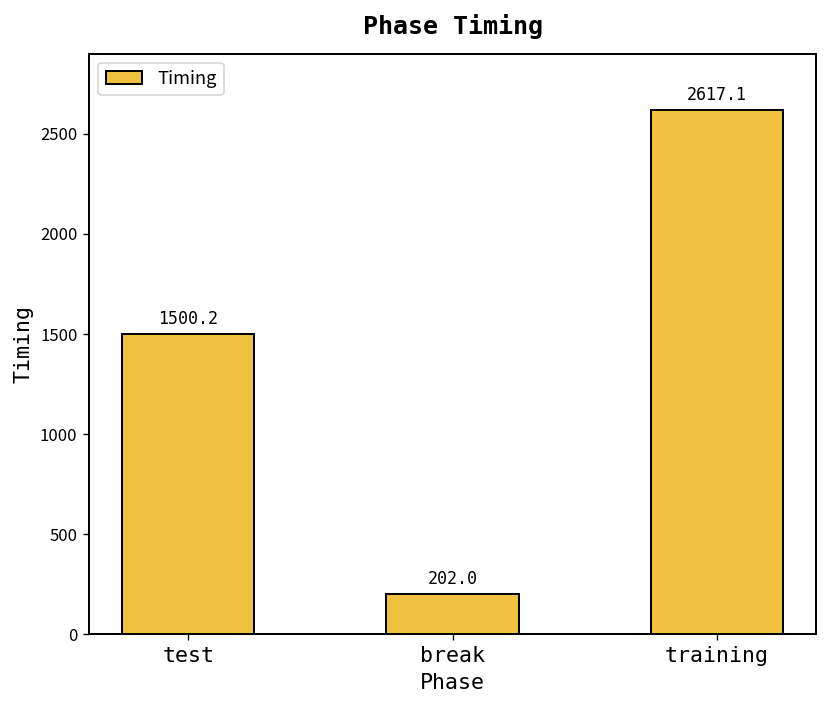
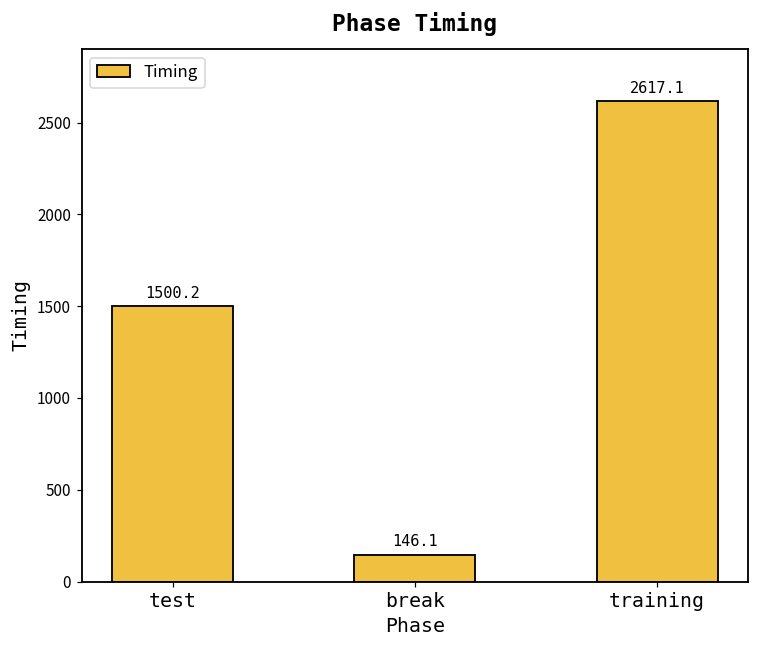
break: 202.0 -> 146.1
